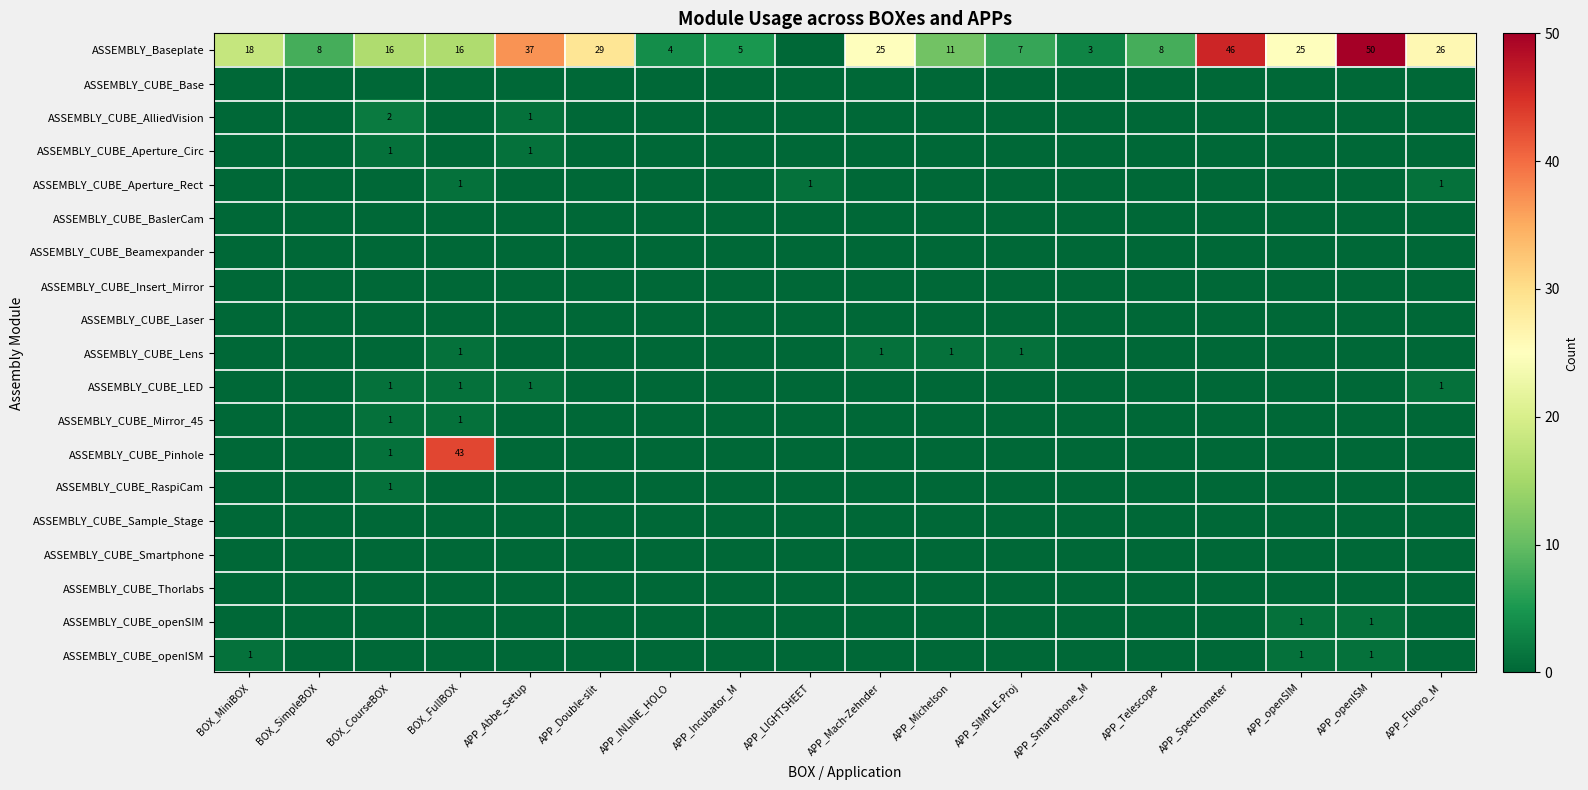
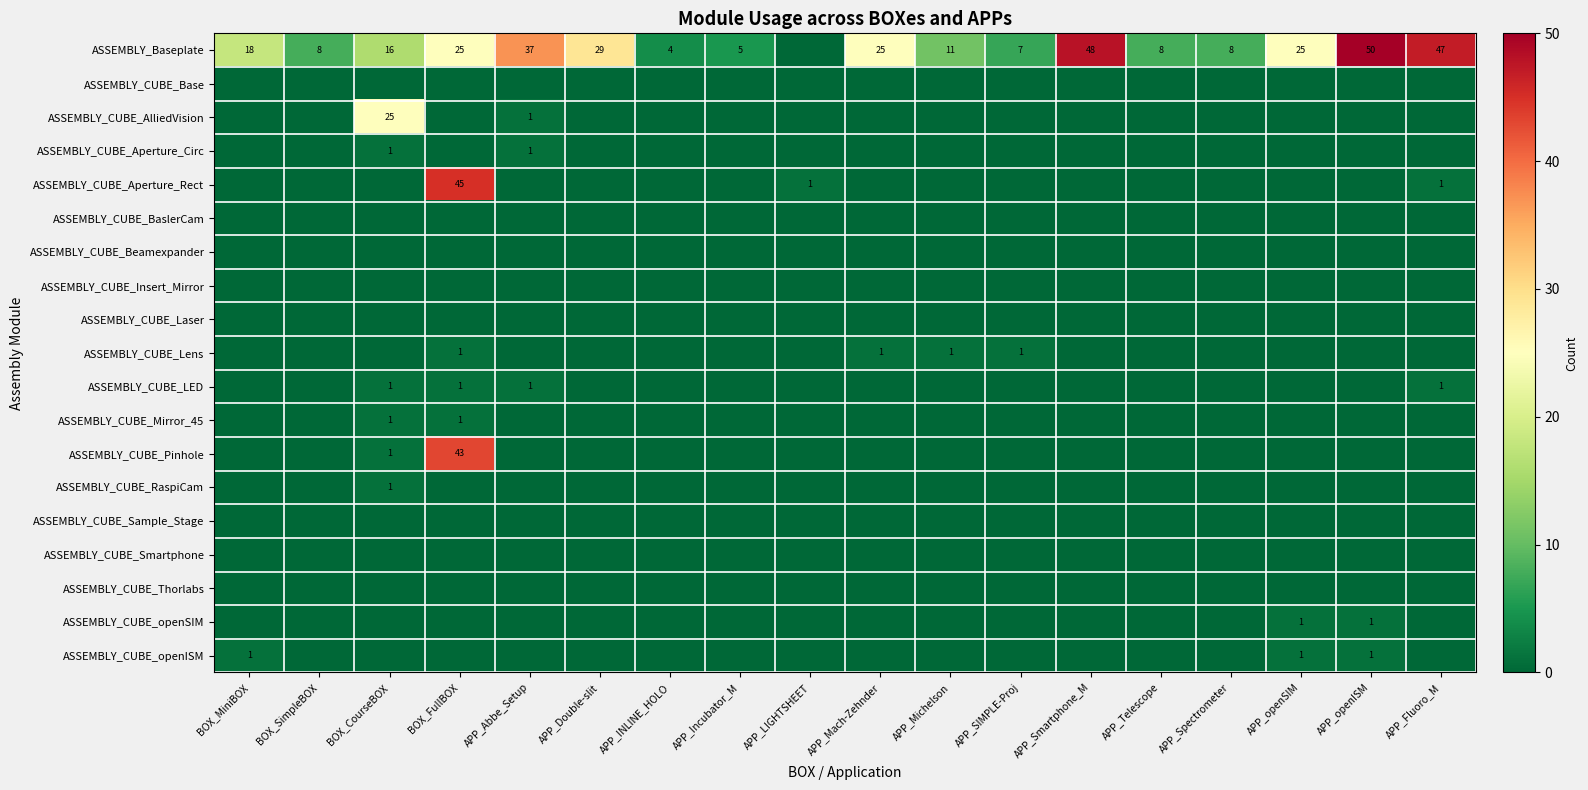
ASSEMBLY_Baseplate, BOX_FullBOX: 16 -> 25
ASSEMBLY_Baseplate, APP_Smartphone_M: 3 -> 48
ASSEMBLY_Baseplate, APP_Spectrometer: 46 -> 8
ASSEMBLY_Baseplate, APP_Fluoro_M: 26 -> 47
ASSEMBLY_CUBE_AlliedVision, BOX_CourseBOX: 2 -> 25
ASSEMBLY_CUBE_Aperture_Rect, BOX_FullBOX: 1 -> 45
